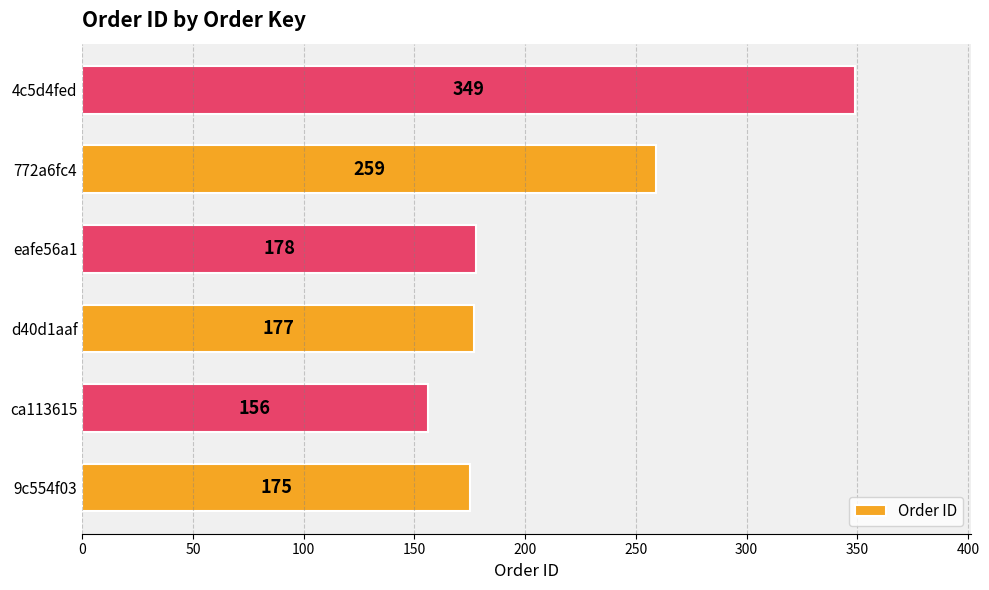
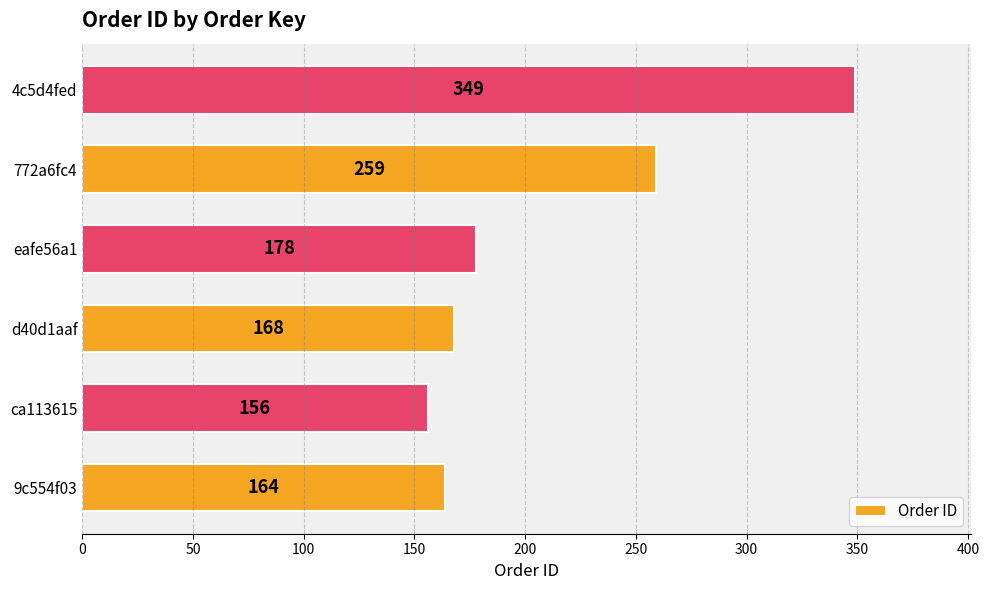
d40d1aaf: 177 -> 168
9c554f03: 175 -> 164
